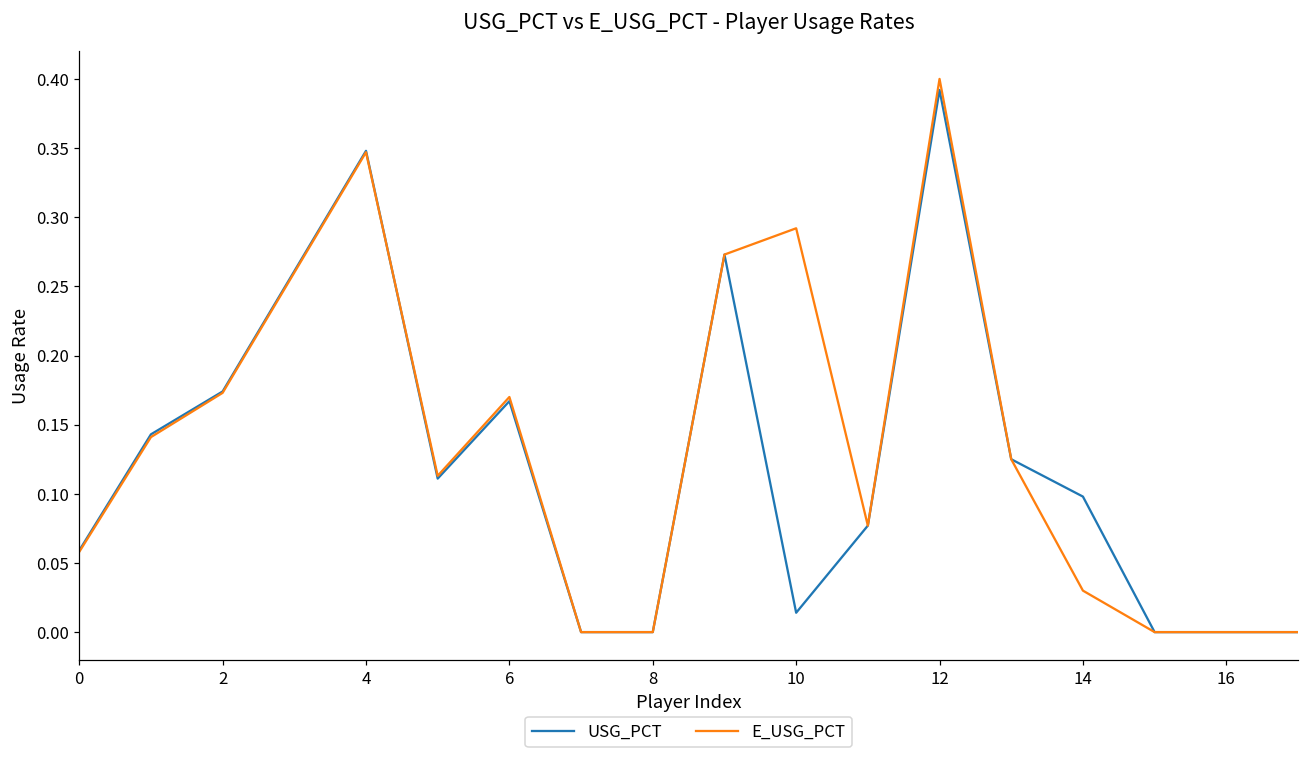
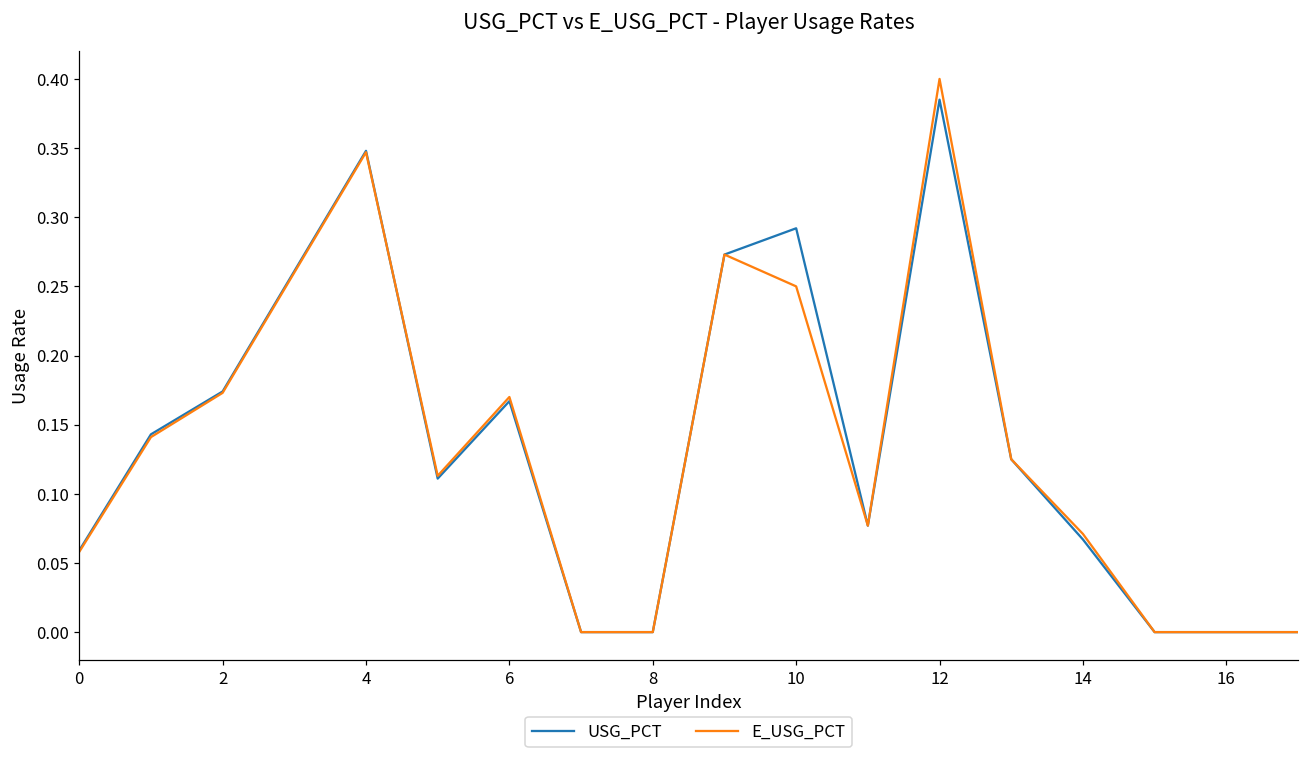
USG_PCT, 10: 0.014 -> 0.292
E_USG_PCT, 10: 0.292 -> 0.250
USG_PCT, 12: 0.392 -> 0.385
USG_PCT, 14: 0.098 -> 0.067
E_USG_PCT, 14: 0.030 -> 0.071
